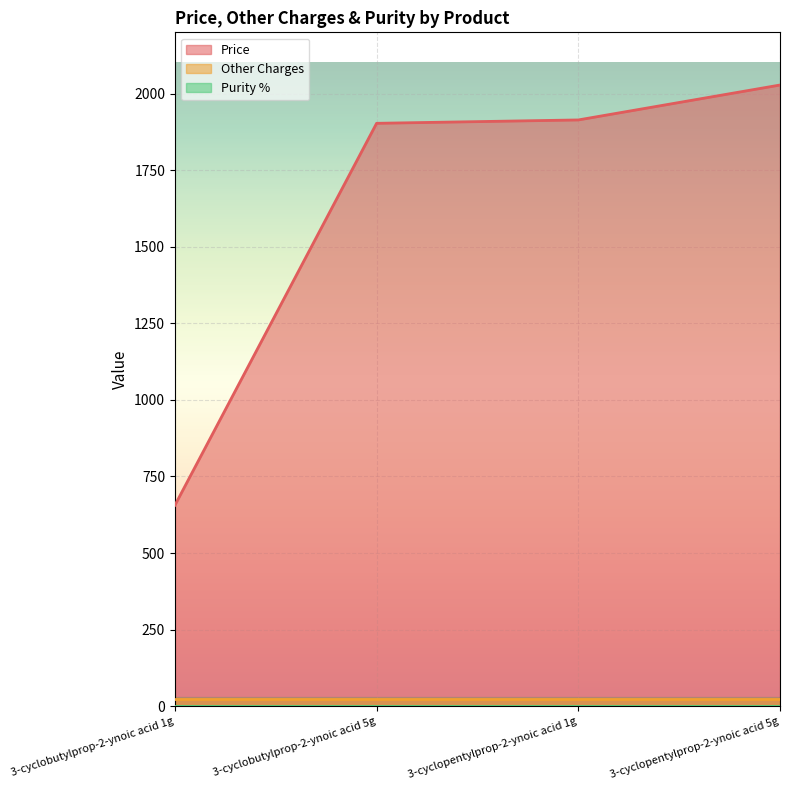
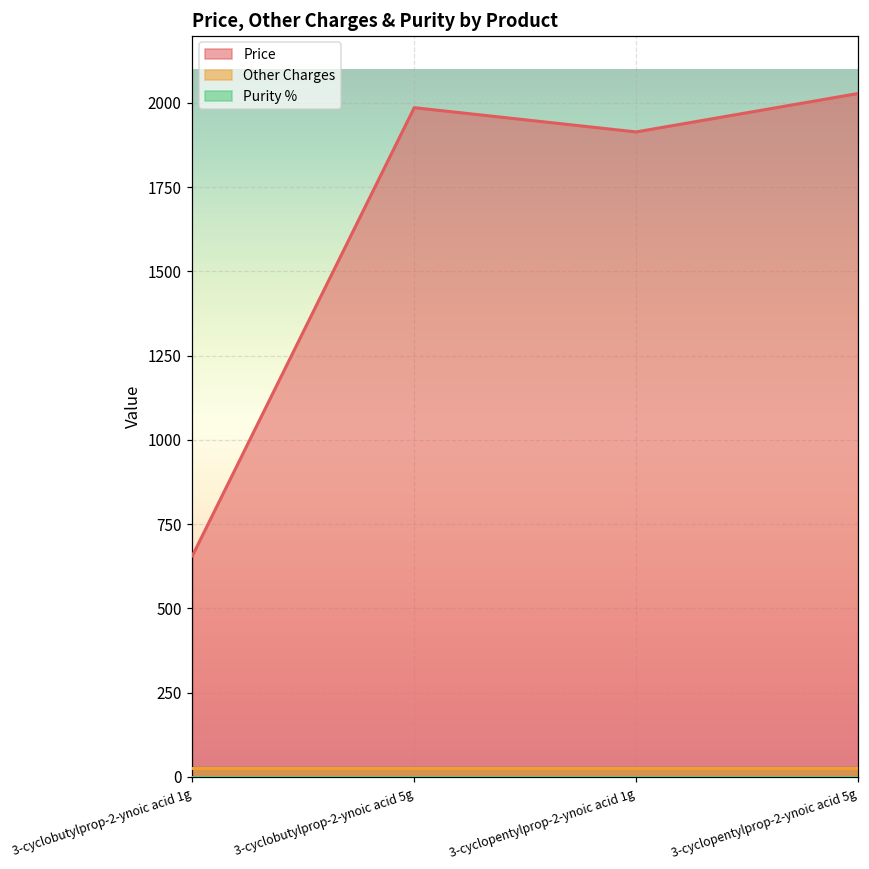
Price, 3-cyclobutylprop-2-ynoic acid 5g: 1900 -> 1990
